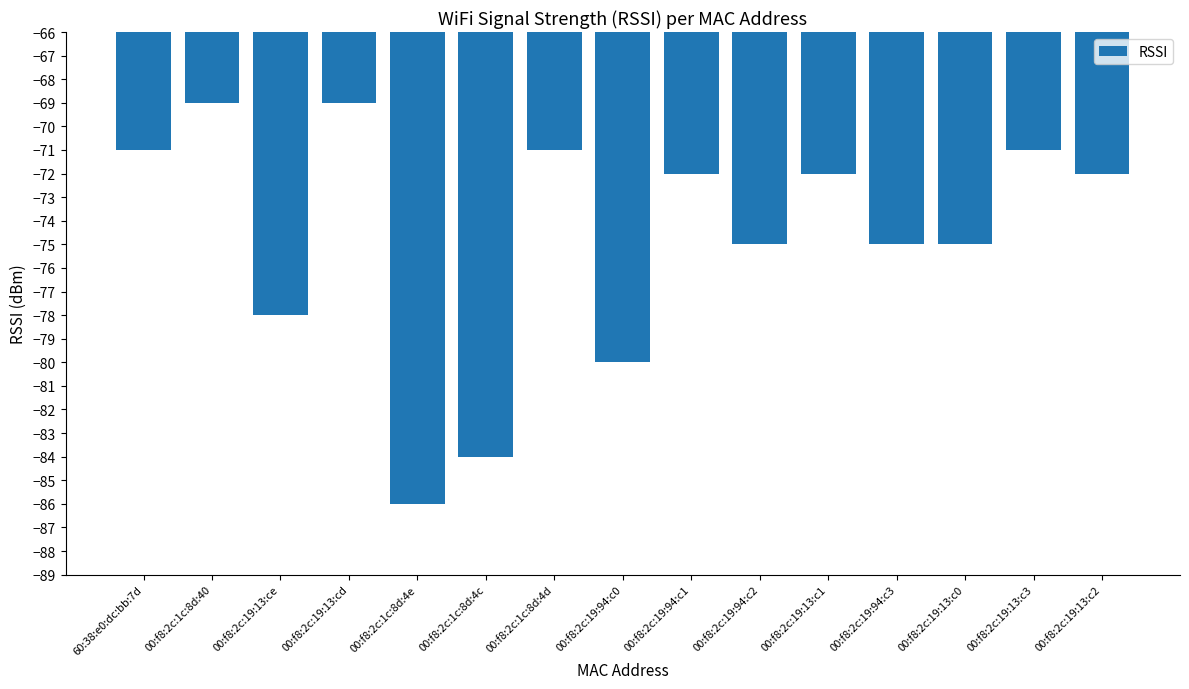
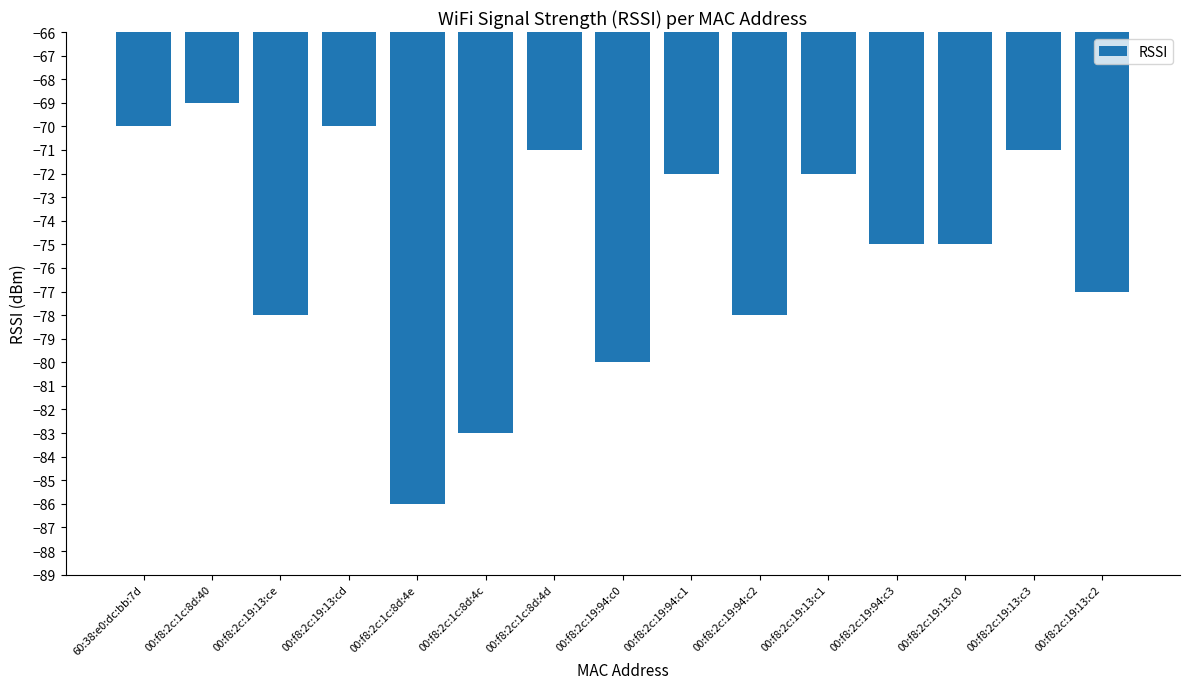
60:38:e0:dc:bb:7d: -71 -> -70
00:f8:2c:19:13:cd: -69 -> -70
00:f8:2c:1c:8d:4c: -84 -> -83
00:f8:2c:19:94:c2: -75 -> -78
00:f8:2c:19:13:c2: -72 -> -77
